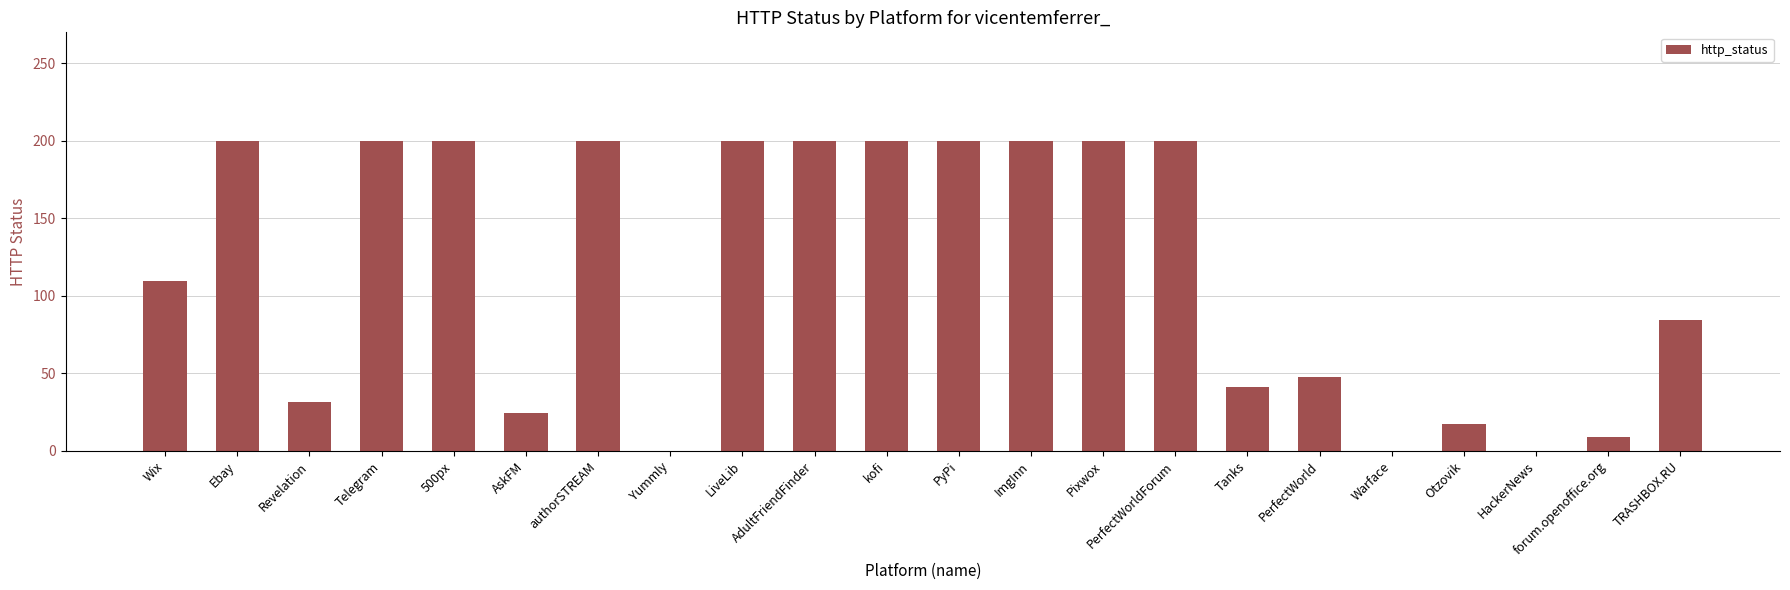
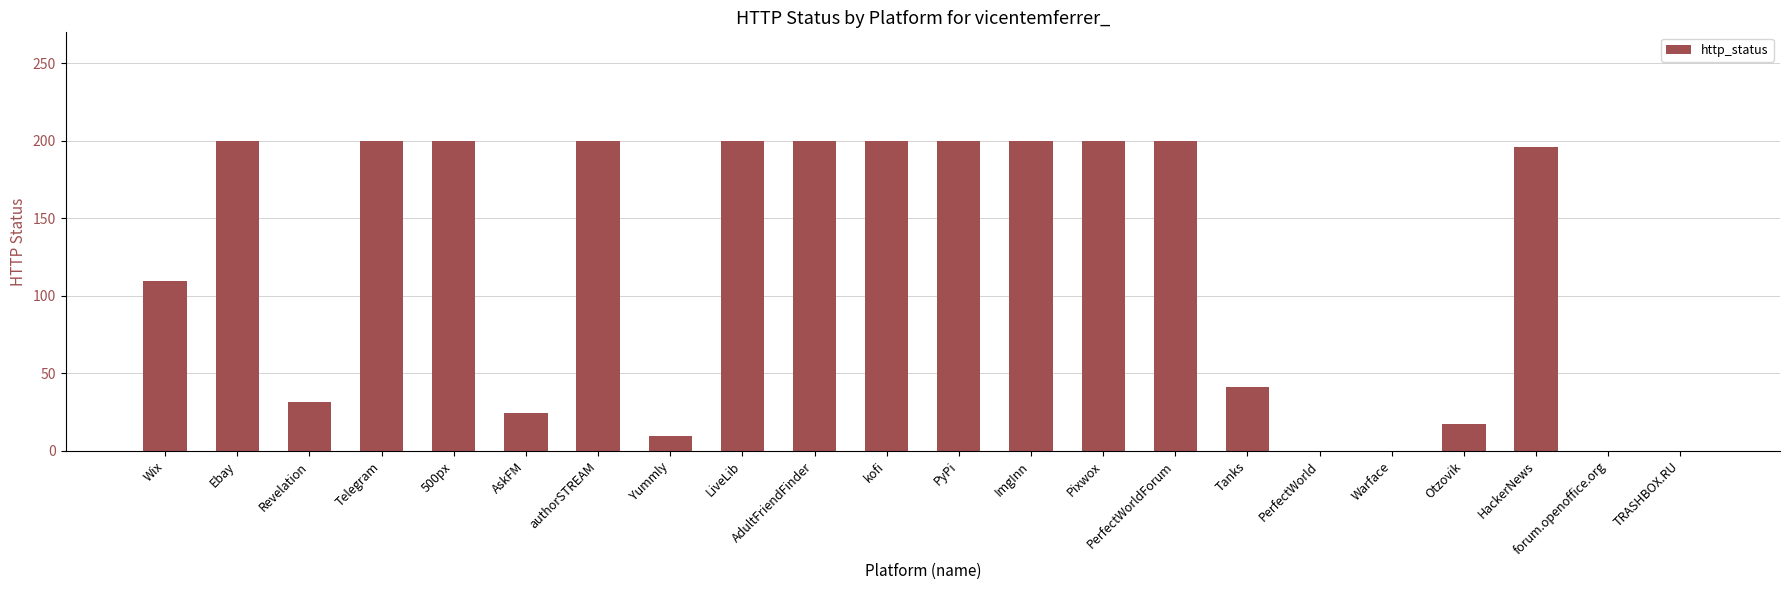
Yummly: 0 -> 10
PerfectWorld: 48 -> 0
HackerNews: 0 -> 196
forum.openoffice.org: 9 -> 0
TRASHBOX.RU: 85 -> 0
